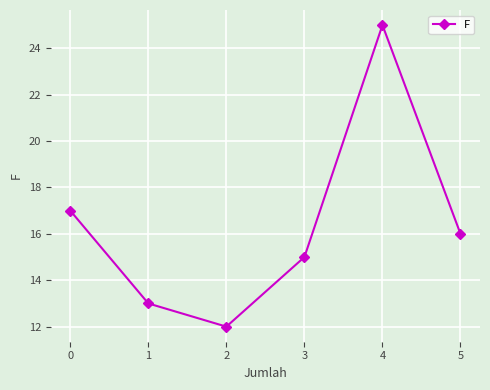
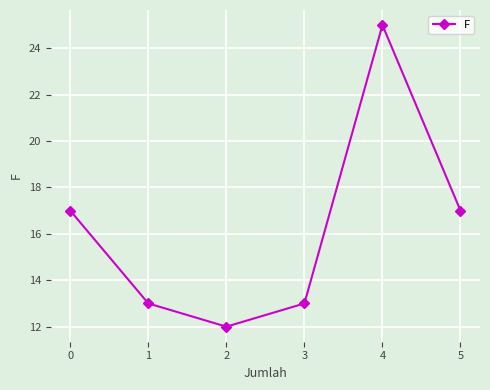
3: 15 -> 13
5: 16 -> 17
